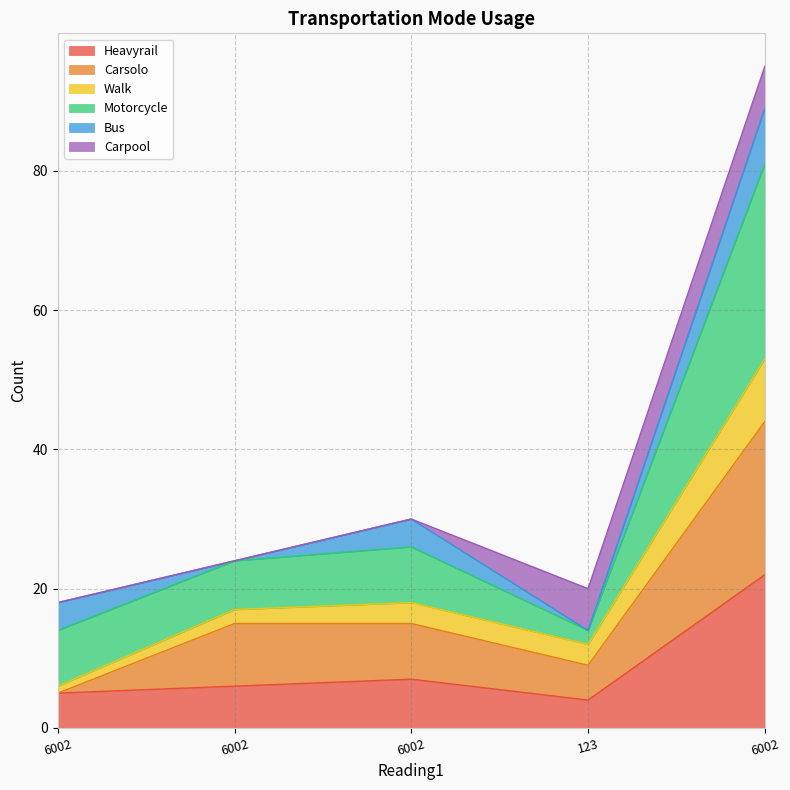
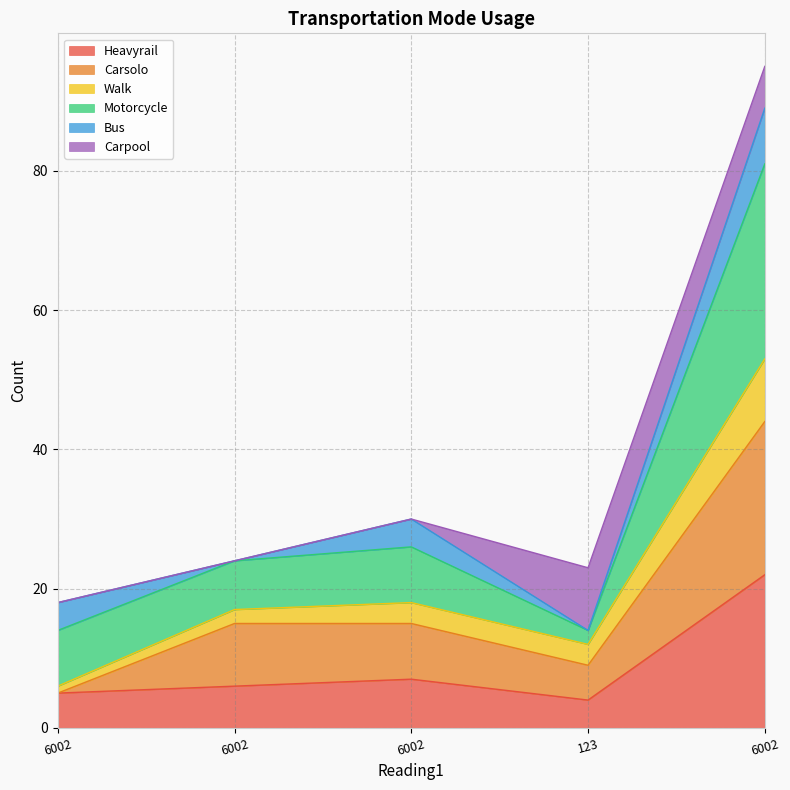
Carpool, 123: 6 -> 9
